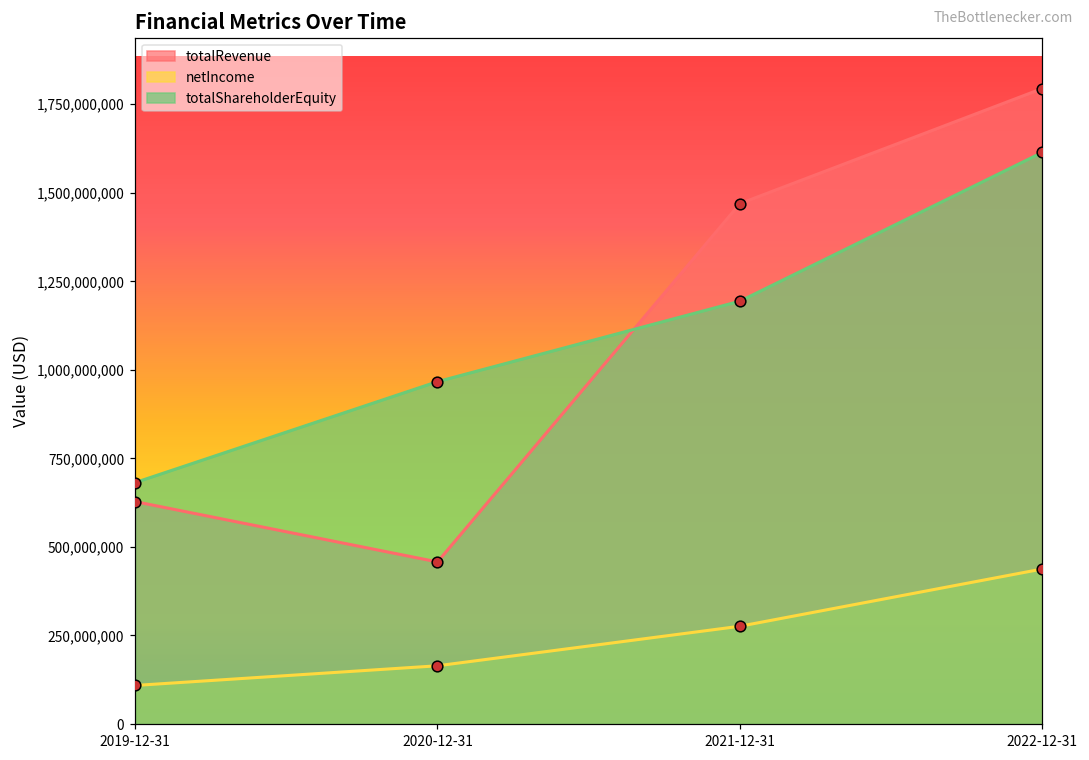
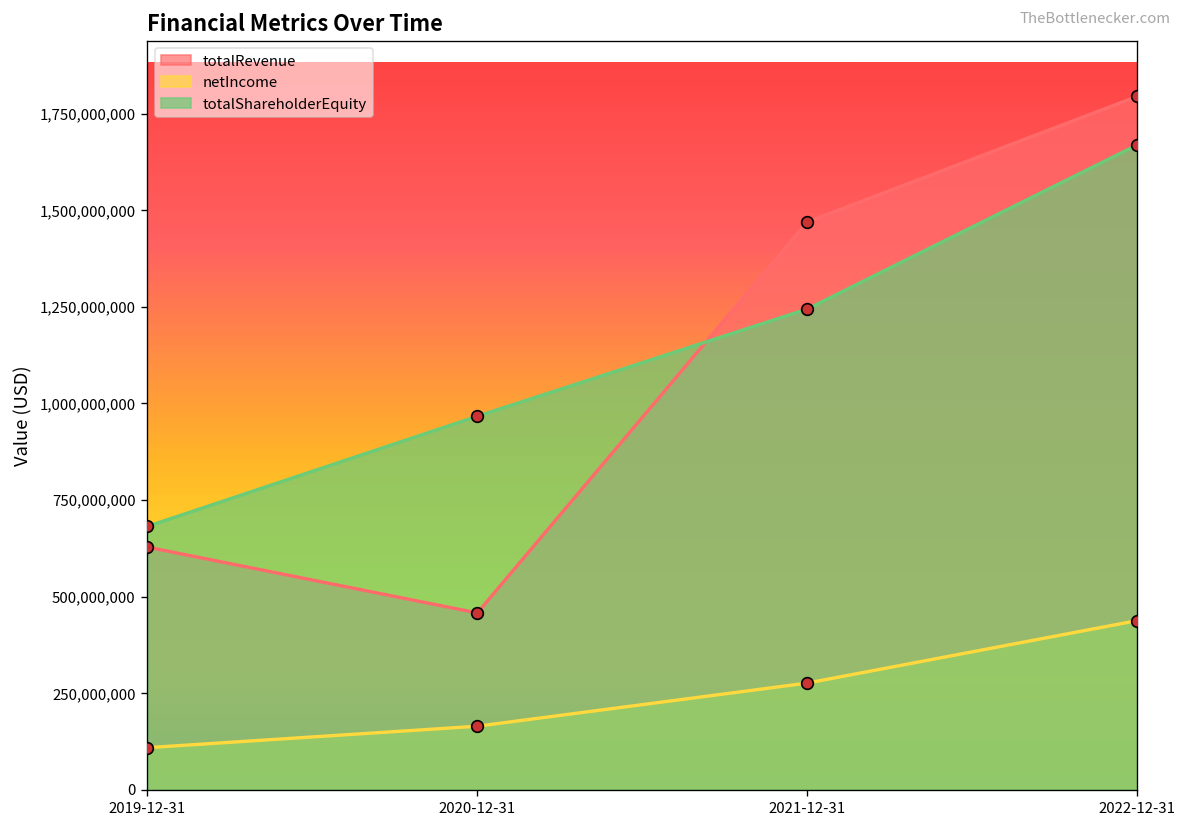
totalShareholderEquity, 2021-12-31: 1,190,000,000 -> 1,240,000,000
totalShareholderEquity, 2022-12-31: 1,610,000,000 -> 1,670,000,000
